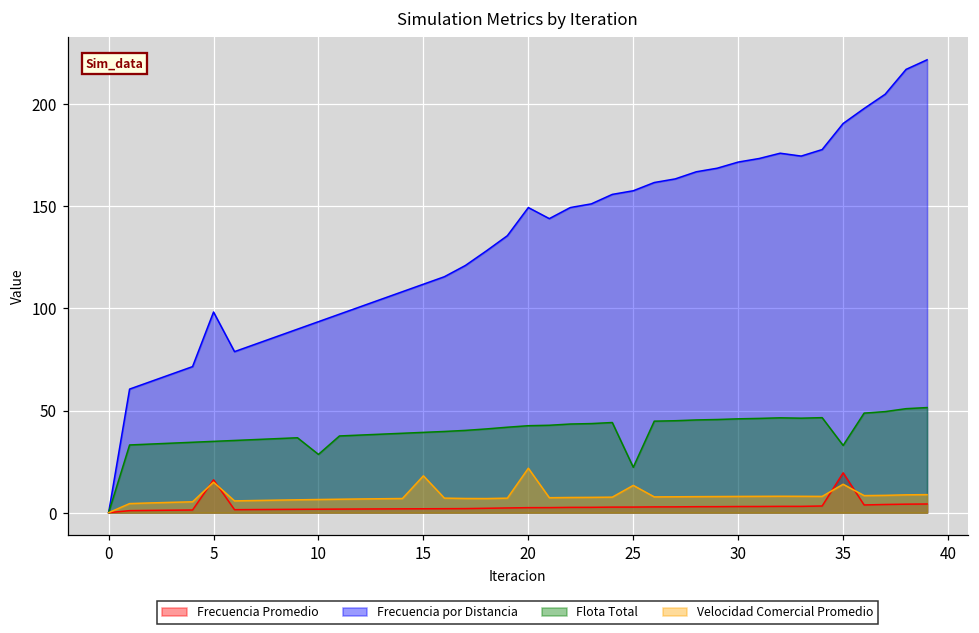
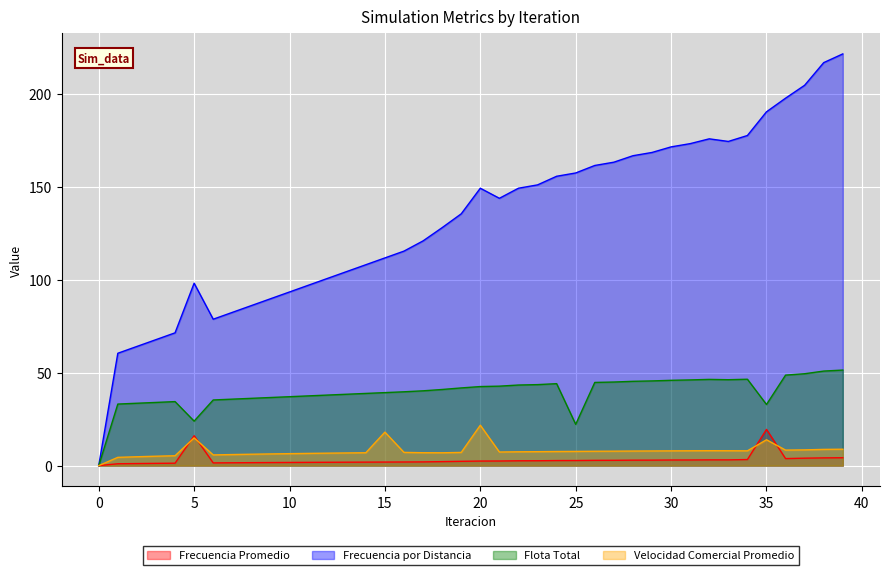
Flota Total, 5: 35 -> 24
Flota Total, 10: 29 -> 37
Velocidad Comercial Promedio, 25: 13 -> 8
